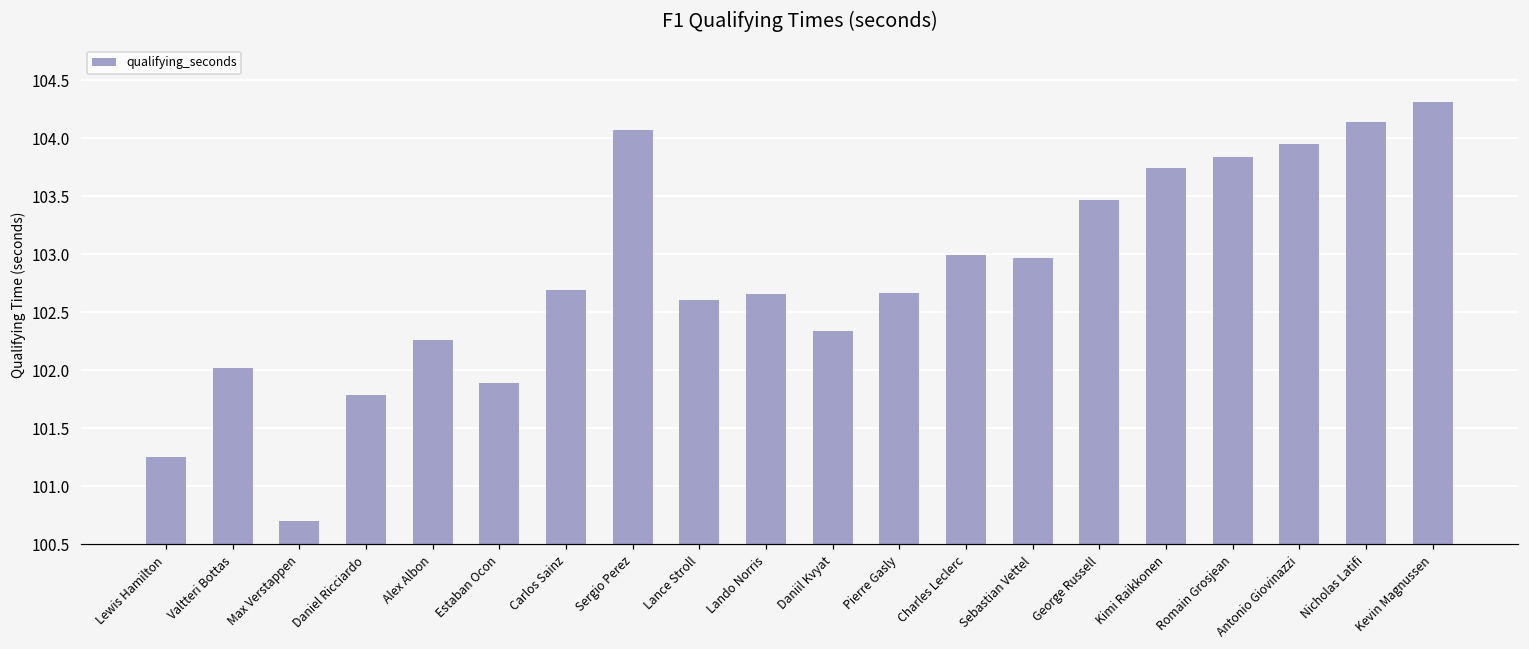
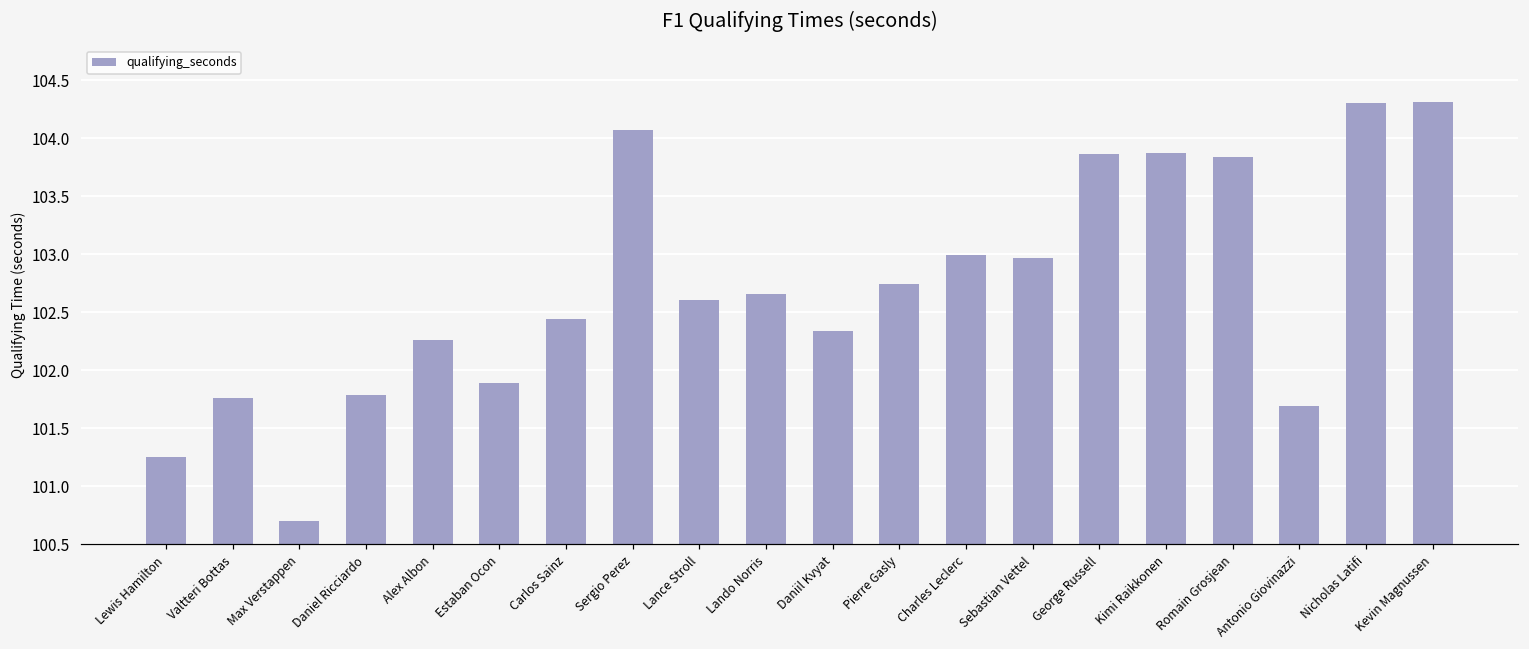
Valtteri Bottas: 102.02 -> 101.76
Carlos Sainz: 102.69 -> 102.44
Pierre Gasly: 102.67 -> 102.75
George Russell: 103.47 -> 103.87
Kimi Raikkonen: 103.74 -> 103.87
Antonio Giovinazzi: 103.95 -> 101.69
Nicholas Latifi: 104.14 -> 104.30
